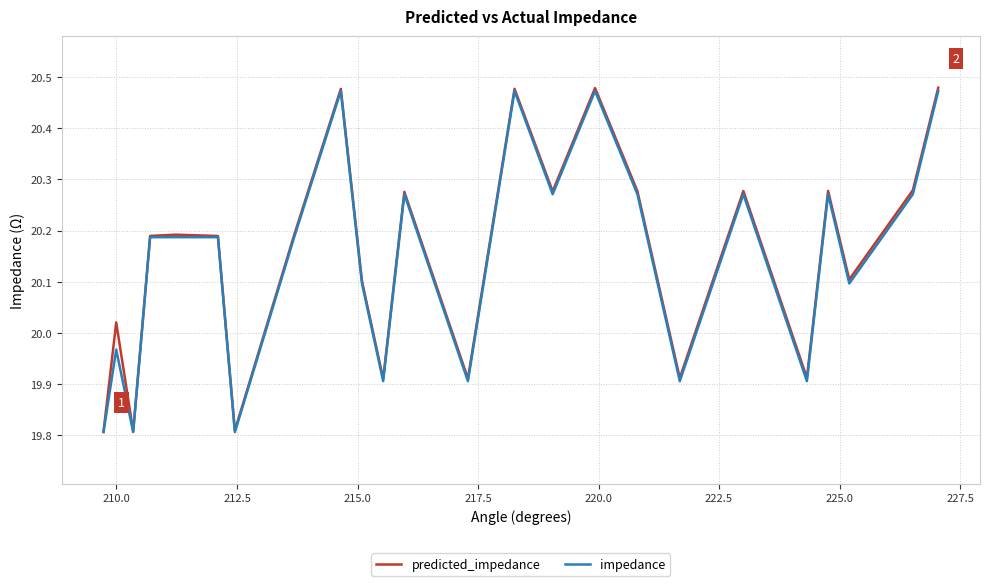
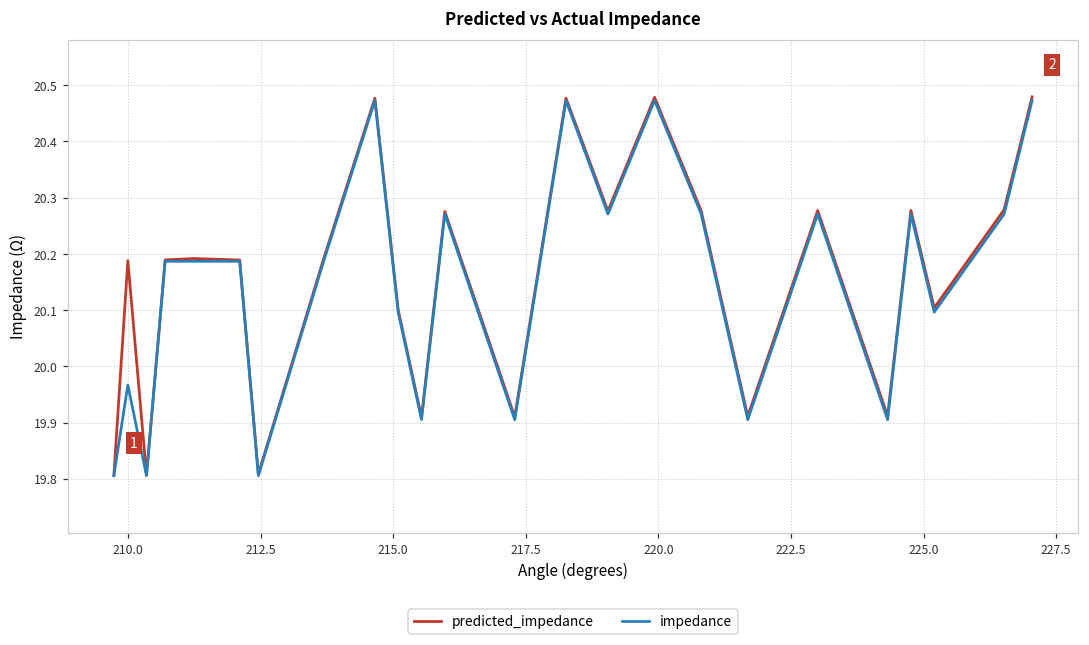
predicted_impedance, 210.0: 20.02 -> 20.19
